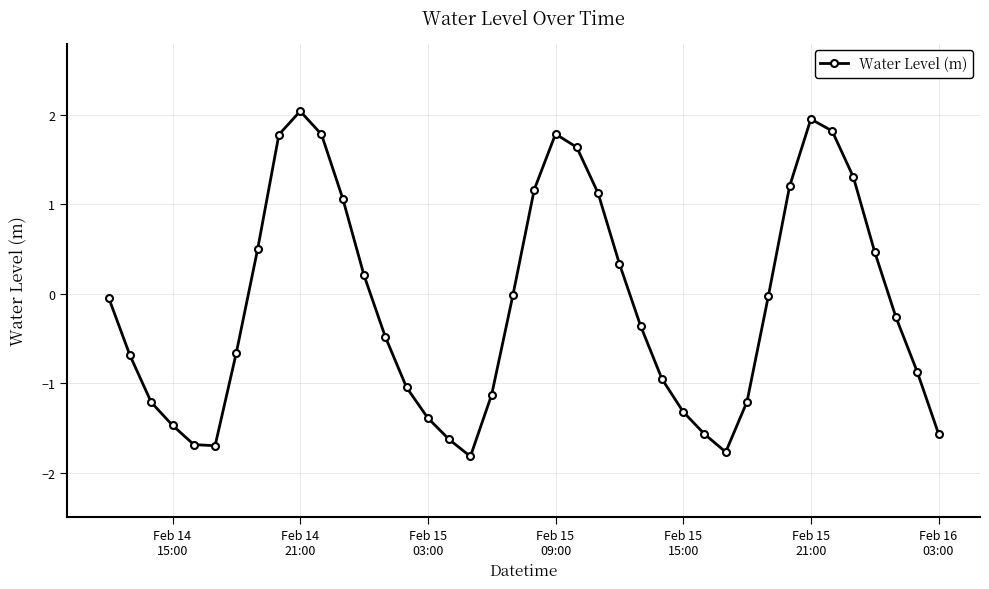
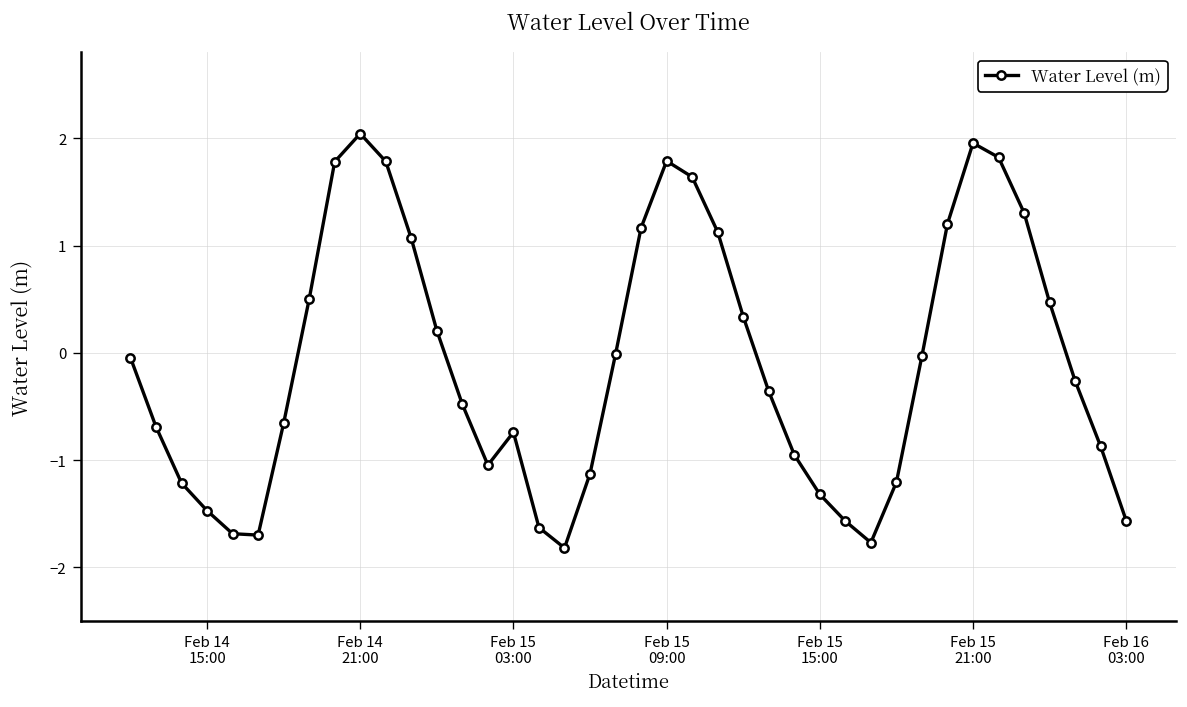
Feb 15 03:00: -1.4 -> -0.7
